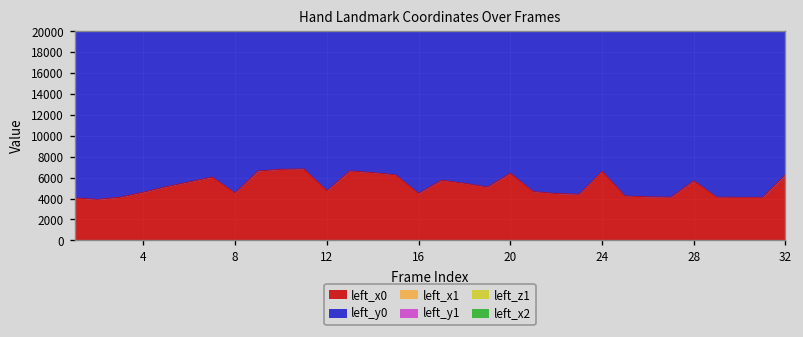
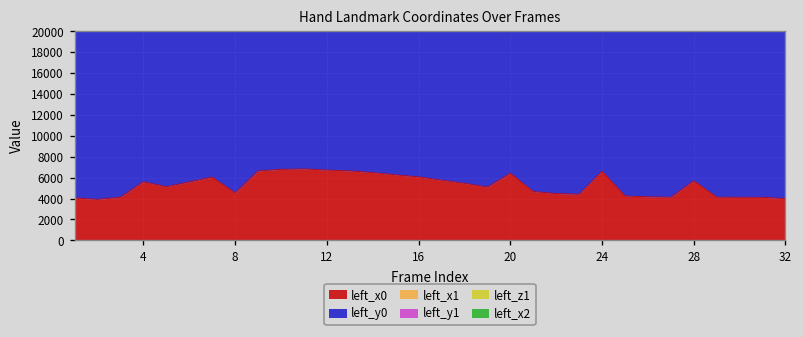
left_x0, 4: 5000 -> 6000
left_x0, 12: 5000 -> 7000
left_x0, 16: 4000 -> 6000
left_x0, 32: 6000 -> 4000
